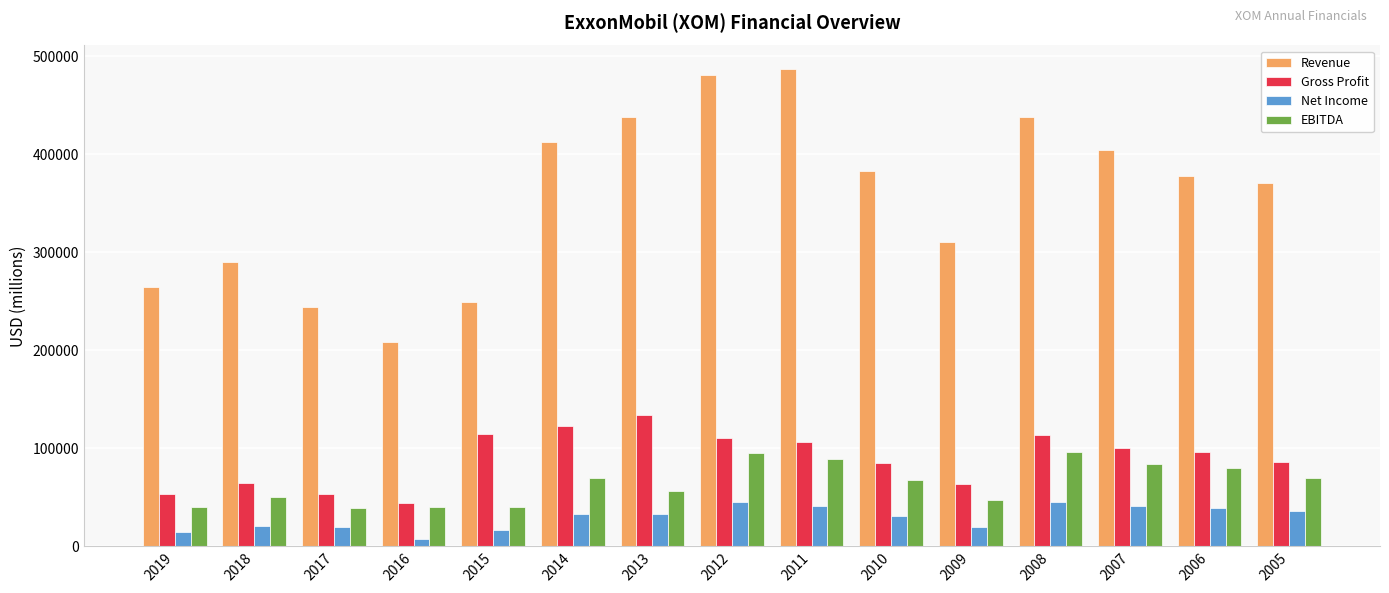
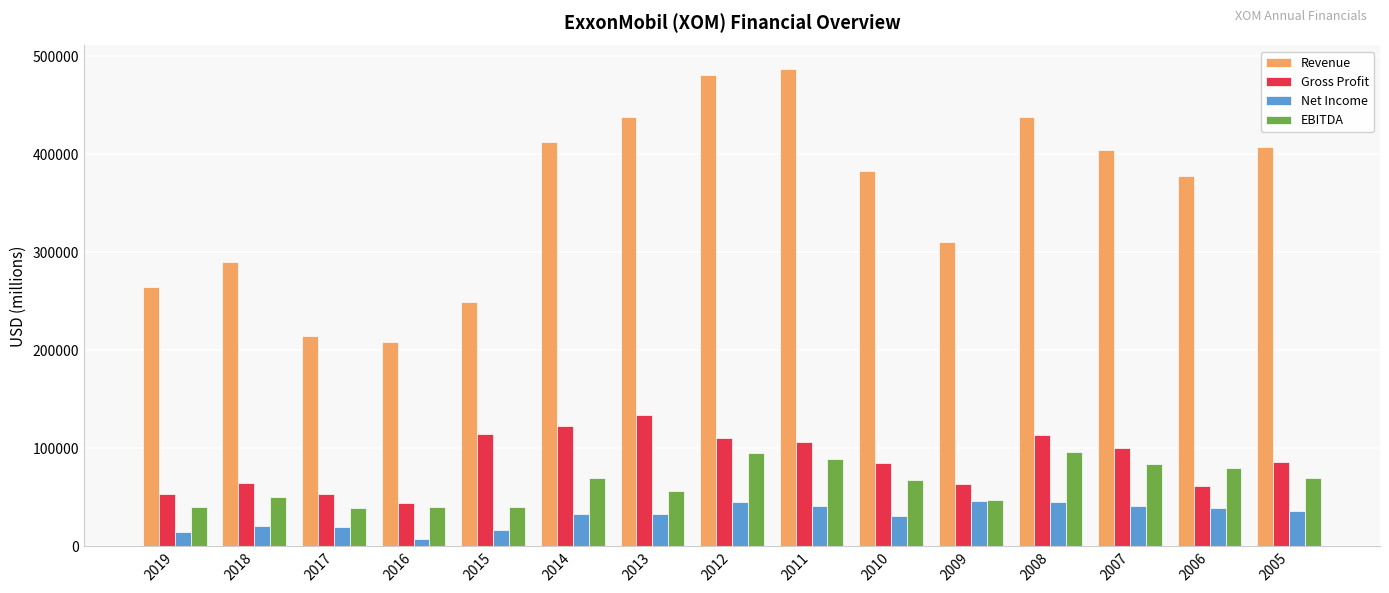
Revenue, 2017: 240000 -> 210000
Net Income, 2009: 20000 -> 50000
Gross Profit, 2006: 100000 -> 60000
Revenue, 2005: 370000 -> 410000
